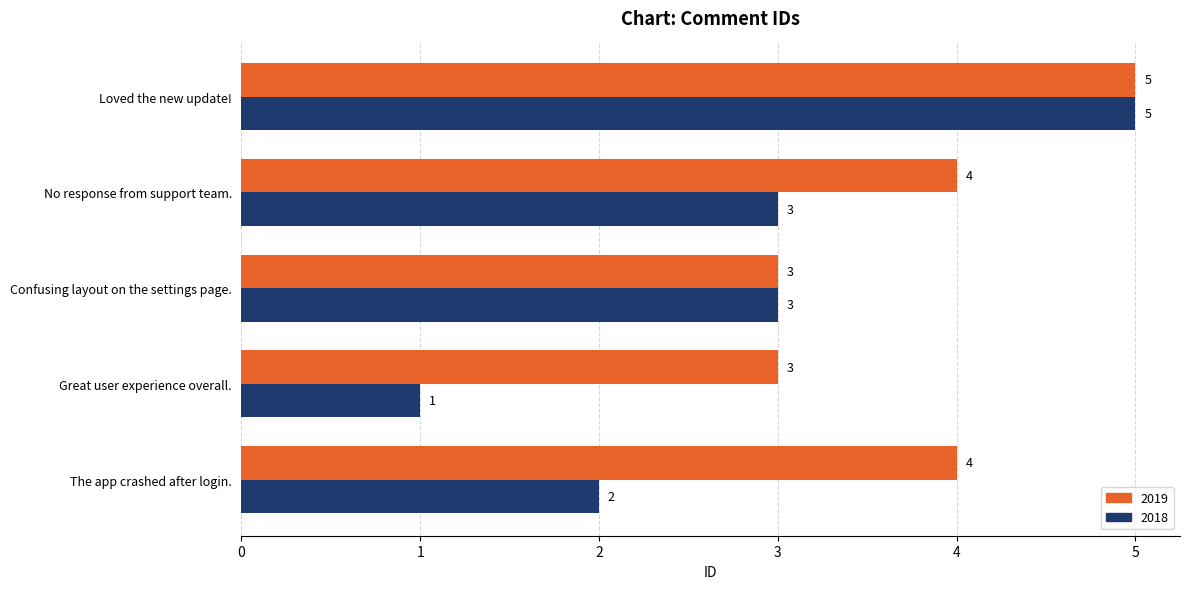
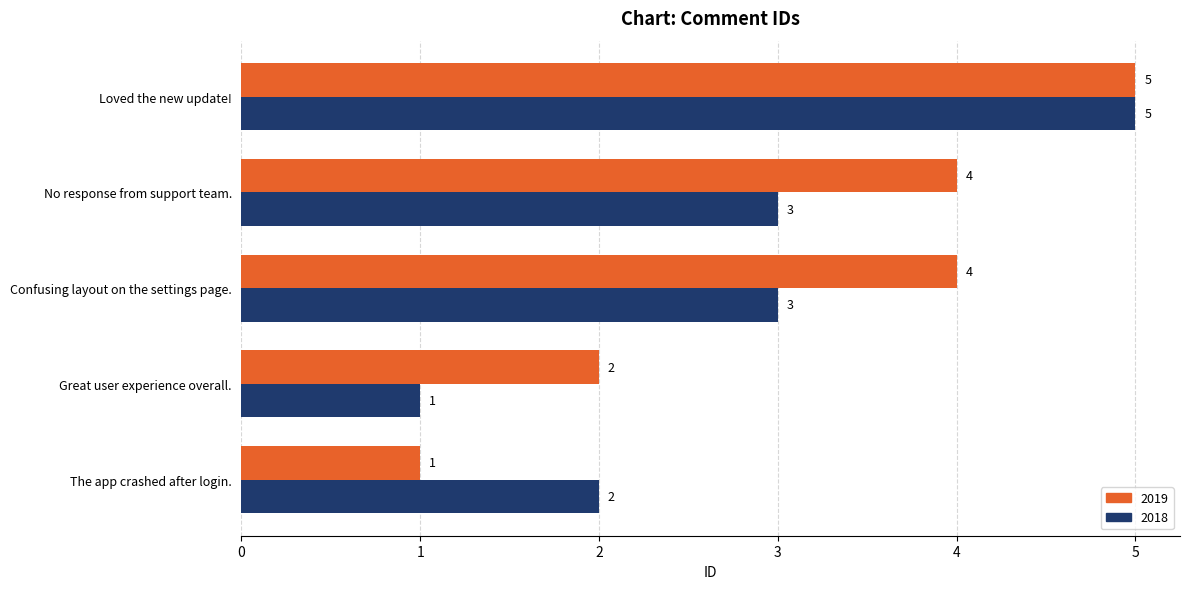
2019, Confusing layout on the settings page.: 3 -> 4
2019, Great user experience overall.: 3 -> 2
2019, The app crashed after login.: 4 -> 1
